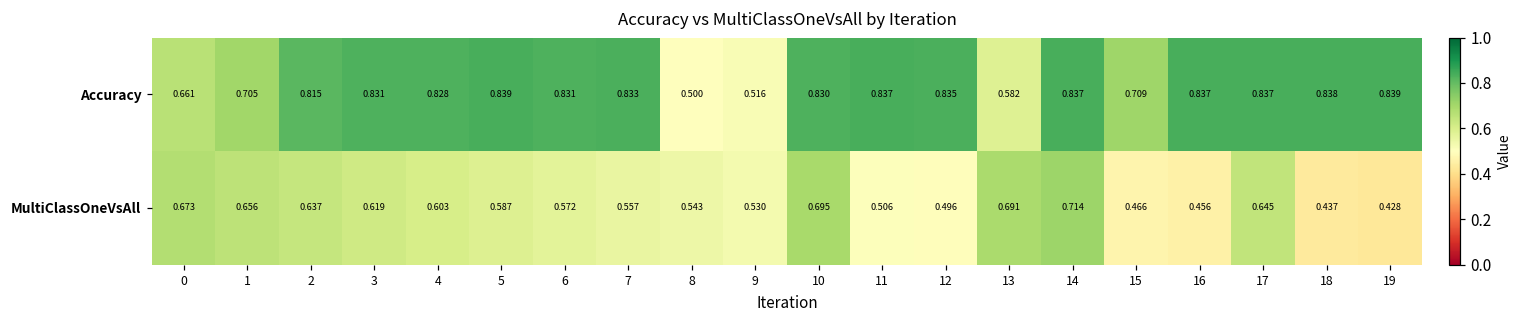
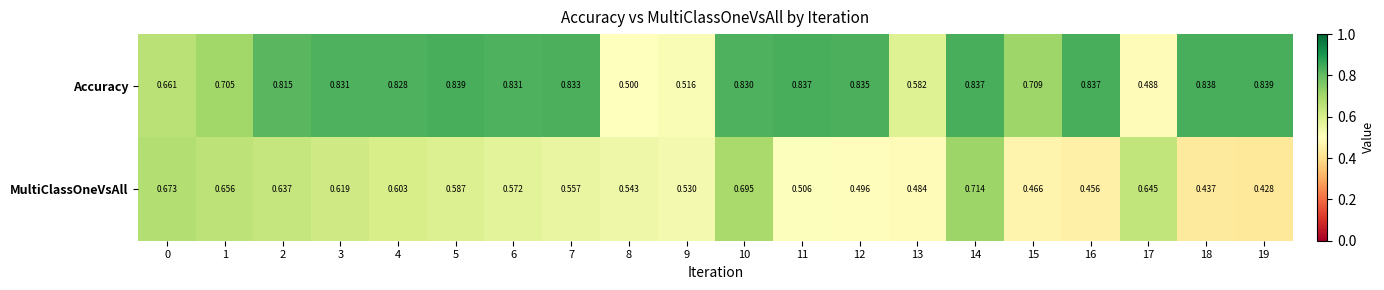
Accuracy, 17: 0.837 -> 0.488
MultiClassOneVsAll, 13: 0.691 -> 0.484
